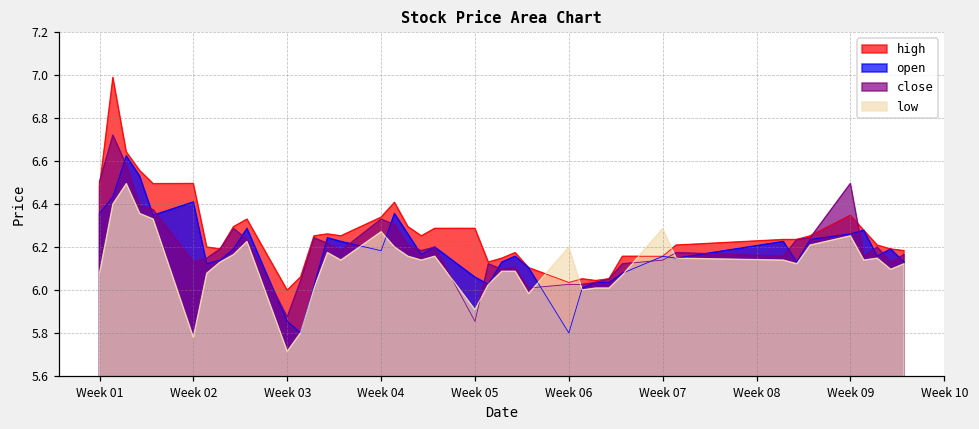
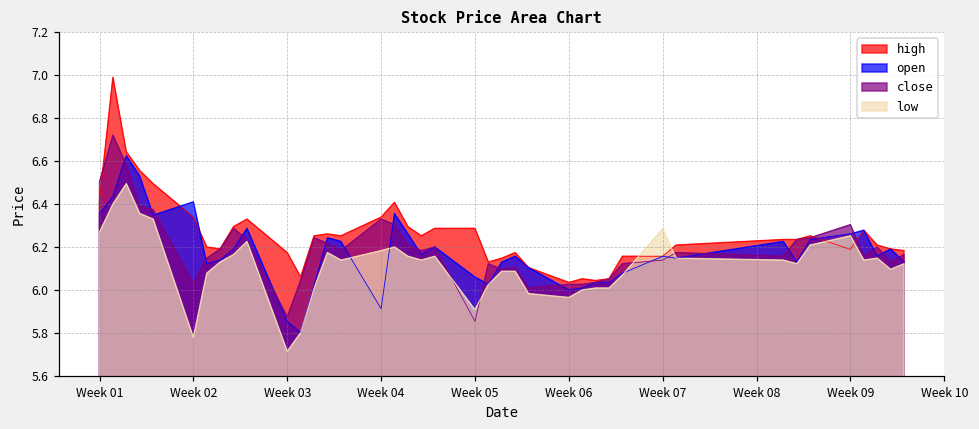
high, Week 01: 6.48 -> 6.42
low, Week 01: 6.08 -> 6.27
high, Week 02: 6.50 -> 6.34
close, Week 02: 6.13 -> 6.03
high, Week 03: 6.00 -> 6.17
open, Week 04: 6.18 -> 5.91
low, Week 04: 6.27 -> 6.18
open, Week 06: 5.8 -> 6.0
low, Week 06: 6.20 -> 5.97
high, Week 09: 6.35 -> 6.19
close, Week 09: 6.50 -> 6.30
